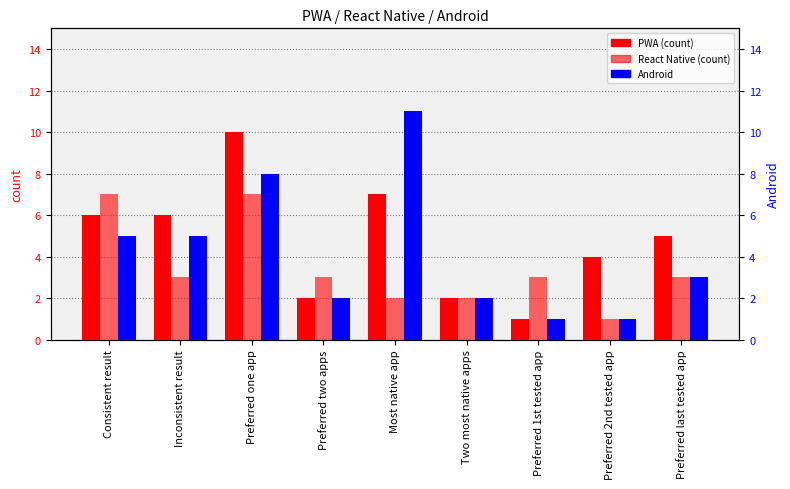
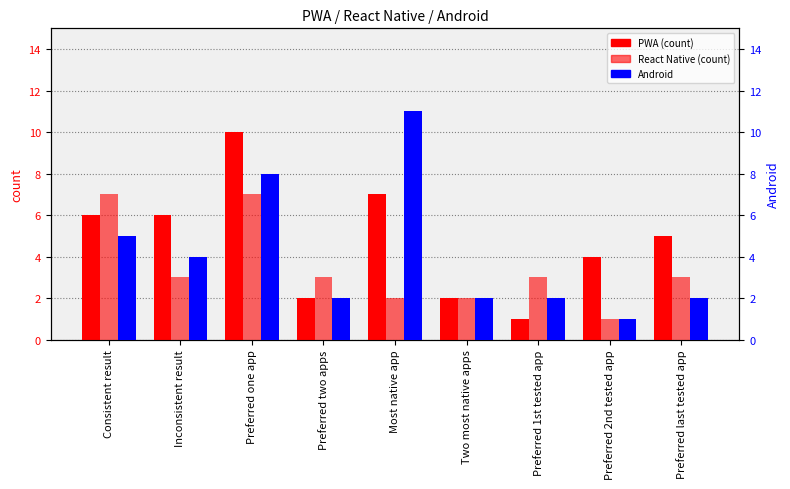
Android, Inconsistent result: 5 -> 4
Android, Preferred 1st tested app: 1 -> 2
Android, Preferred last tested app: 3 -> 2
